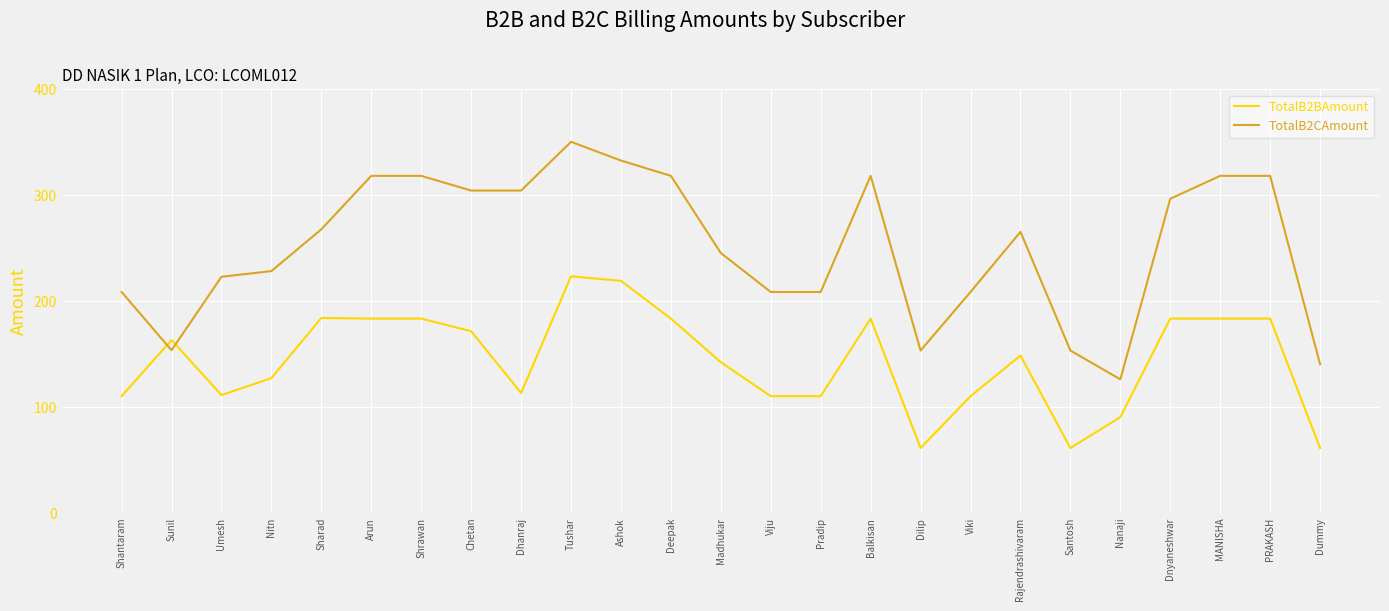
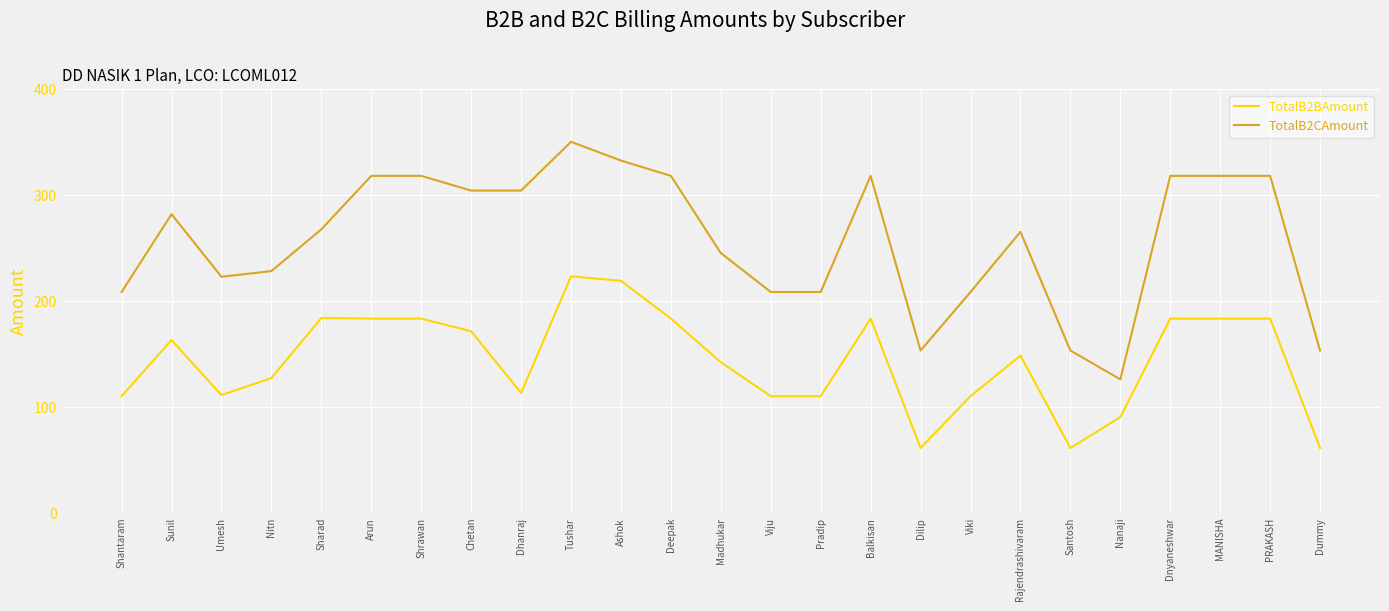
TotalB2CAmount, Sunil: 154 -> 282
TotalB2CAmount, Dnyaneshwar: 297 -> 318
TotalB2CAmount, Dummy: 141 -> 153
